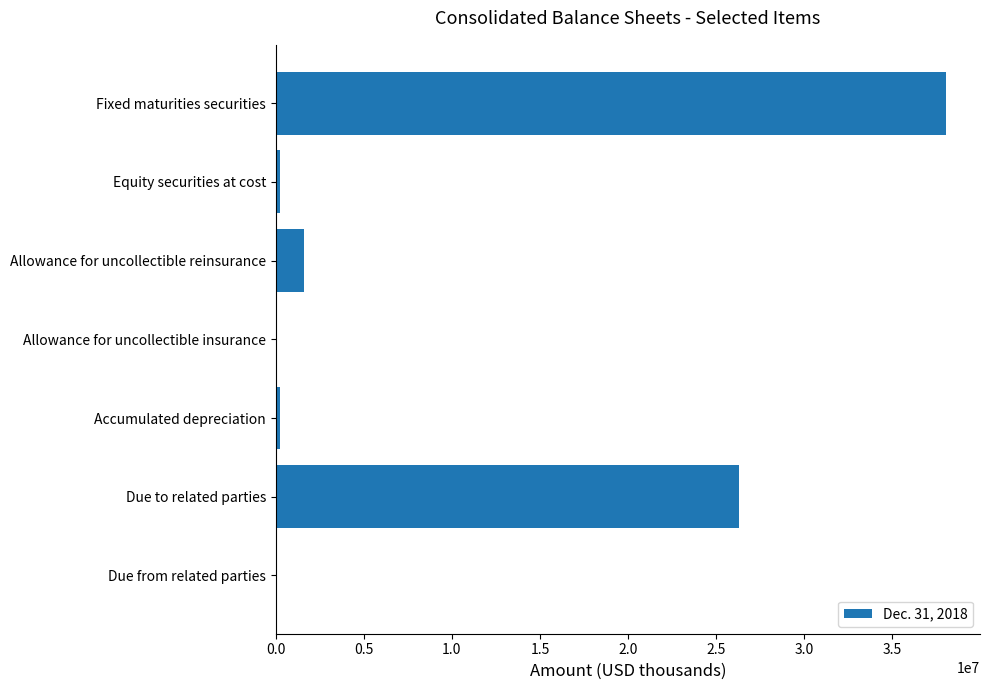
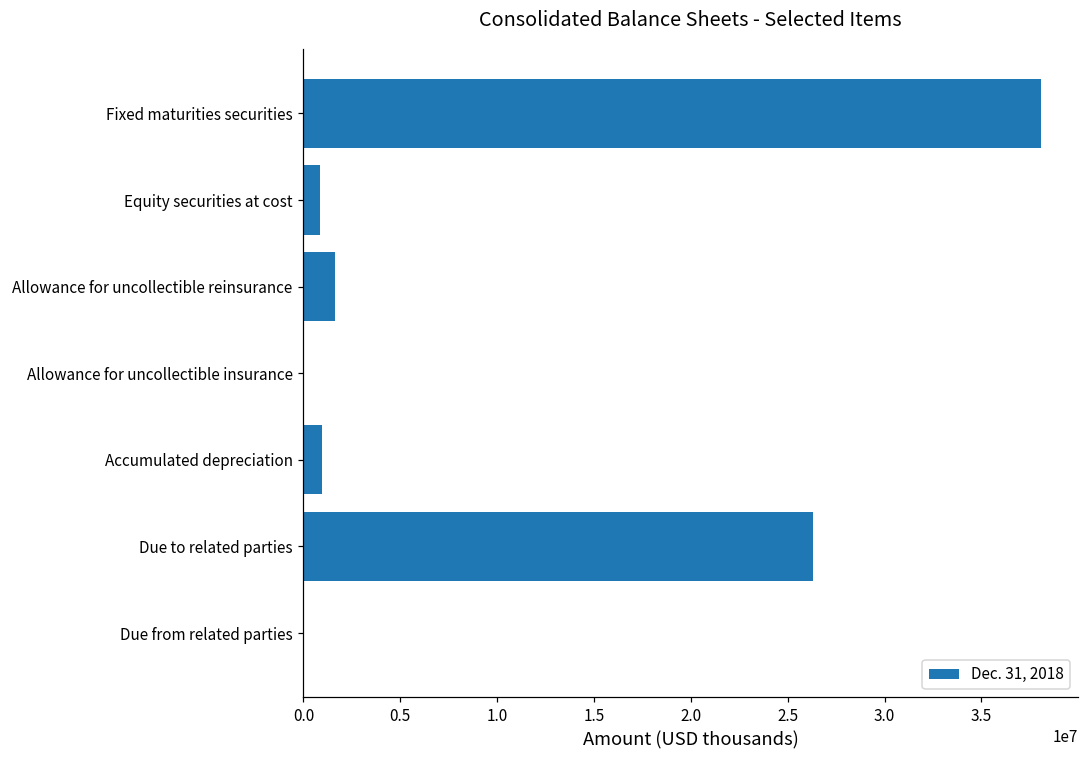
Equity securities at cost: 300000 -> 800000
Accumulated depreciation: 200000 -> 1000000
